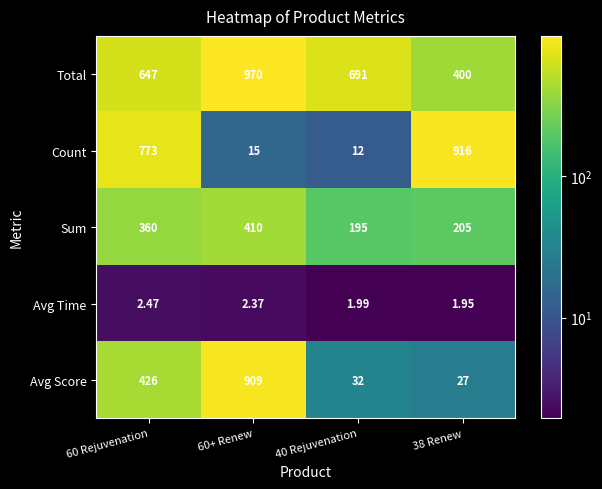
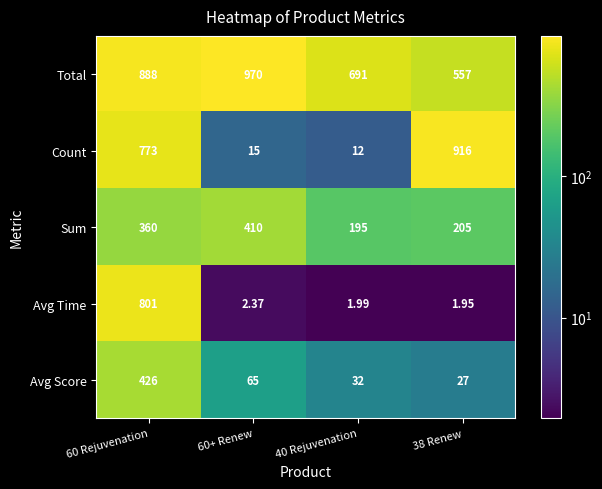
Total, 60 Rejuvenation: 647 -> 888
Total, 38 Renew: 400 -> 557
Avg Time, 60 Rejuvenation: 2.47 -> 801
Avg Score, 60+ Renew: 909 -> 65
